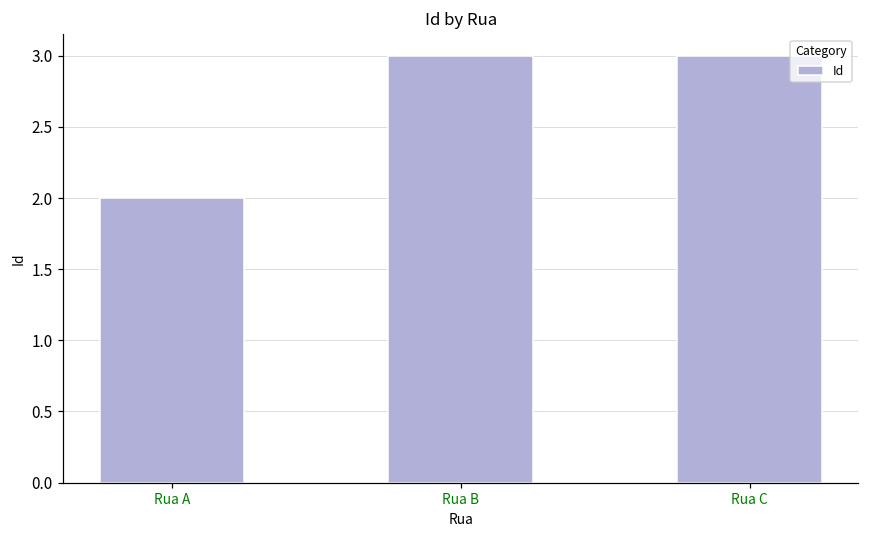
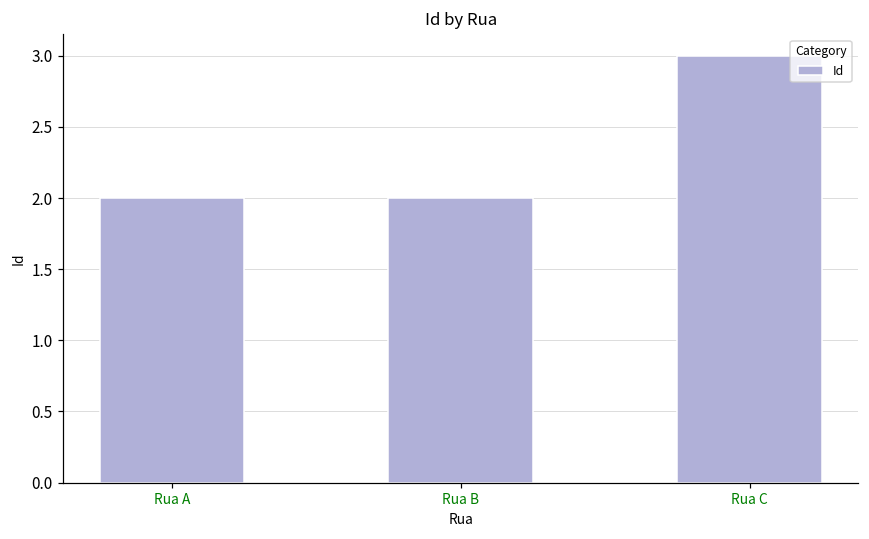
Rua B: 3 -> 2
